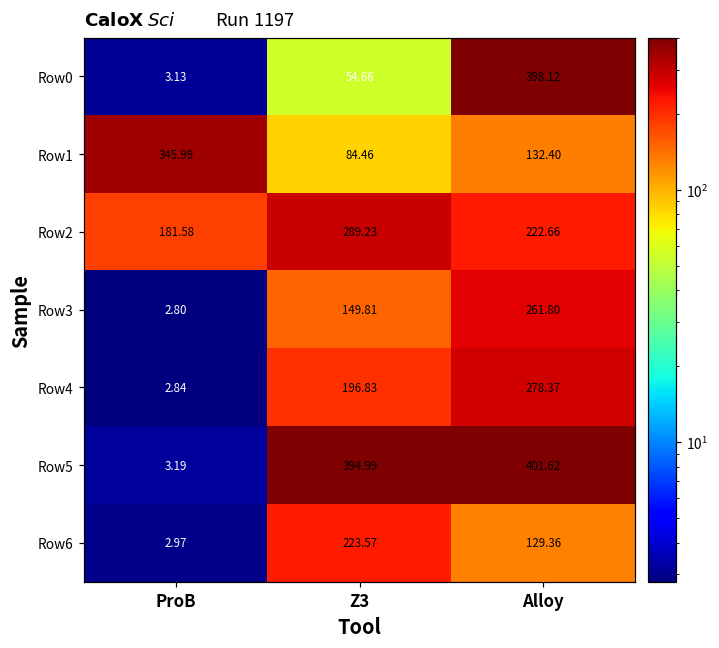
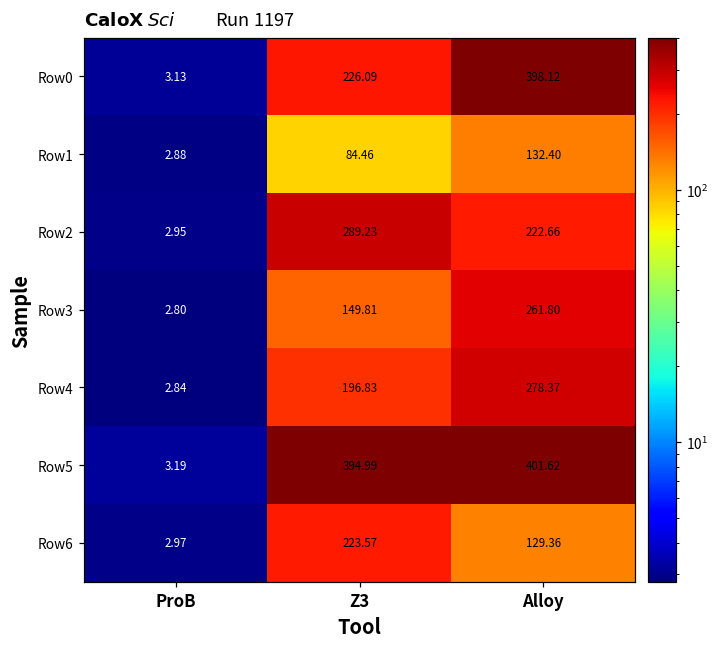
Row0, Z3: 54.66 -> 226.09
Row1, ProB: 345.99 -> 2.88
Row2, ProB: 181.58 -> 2.95
